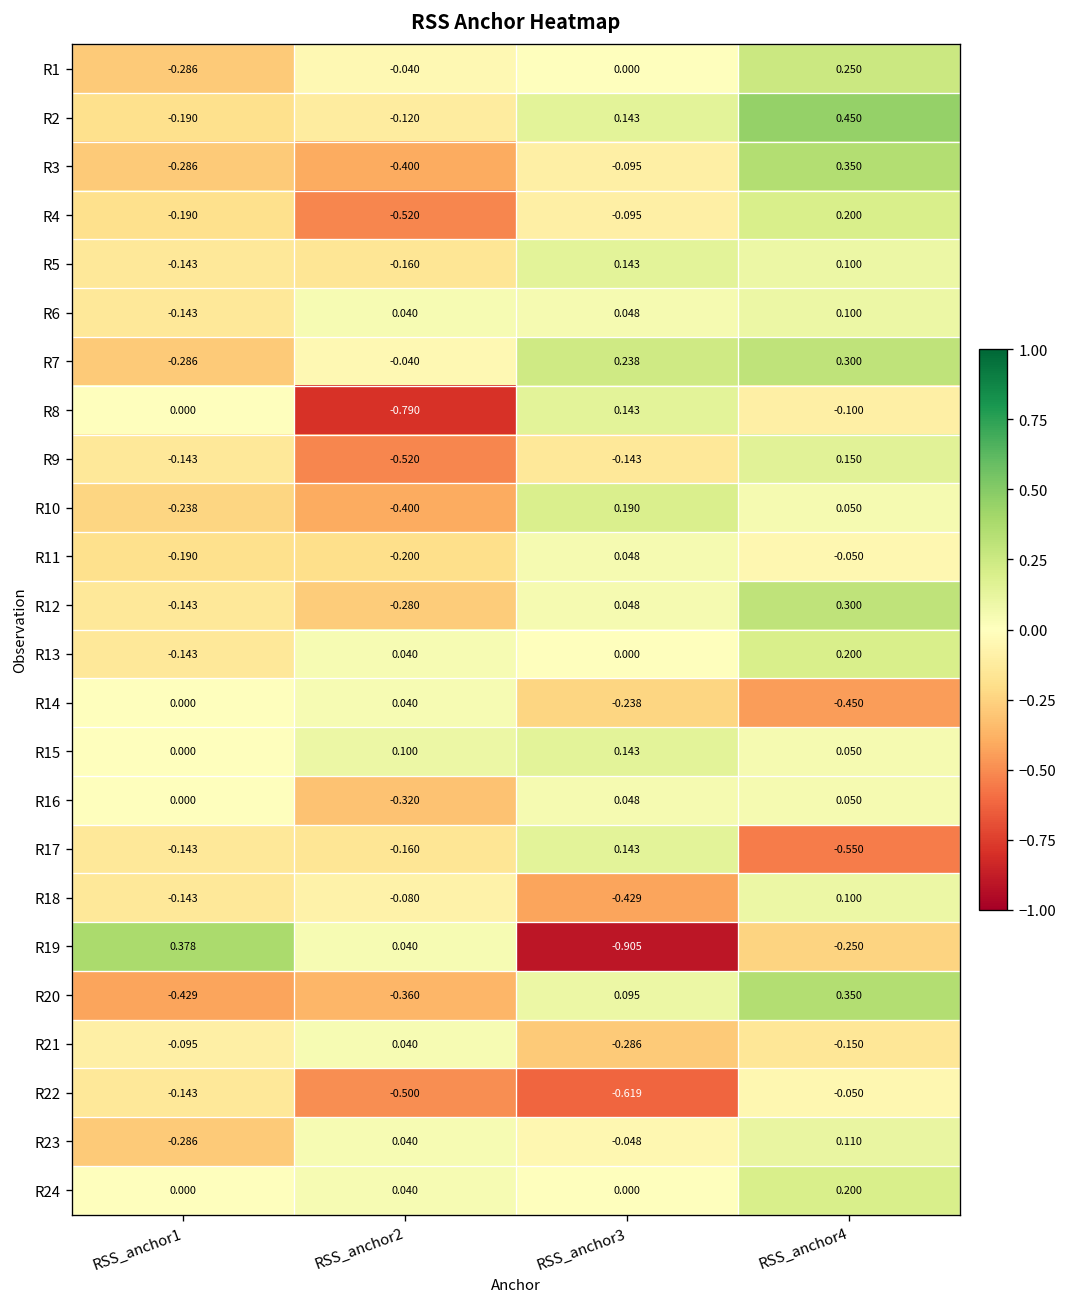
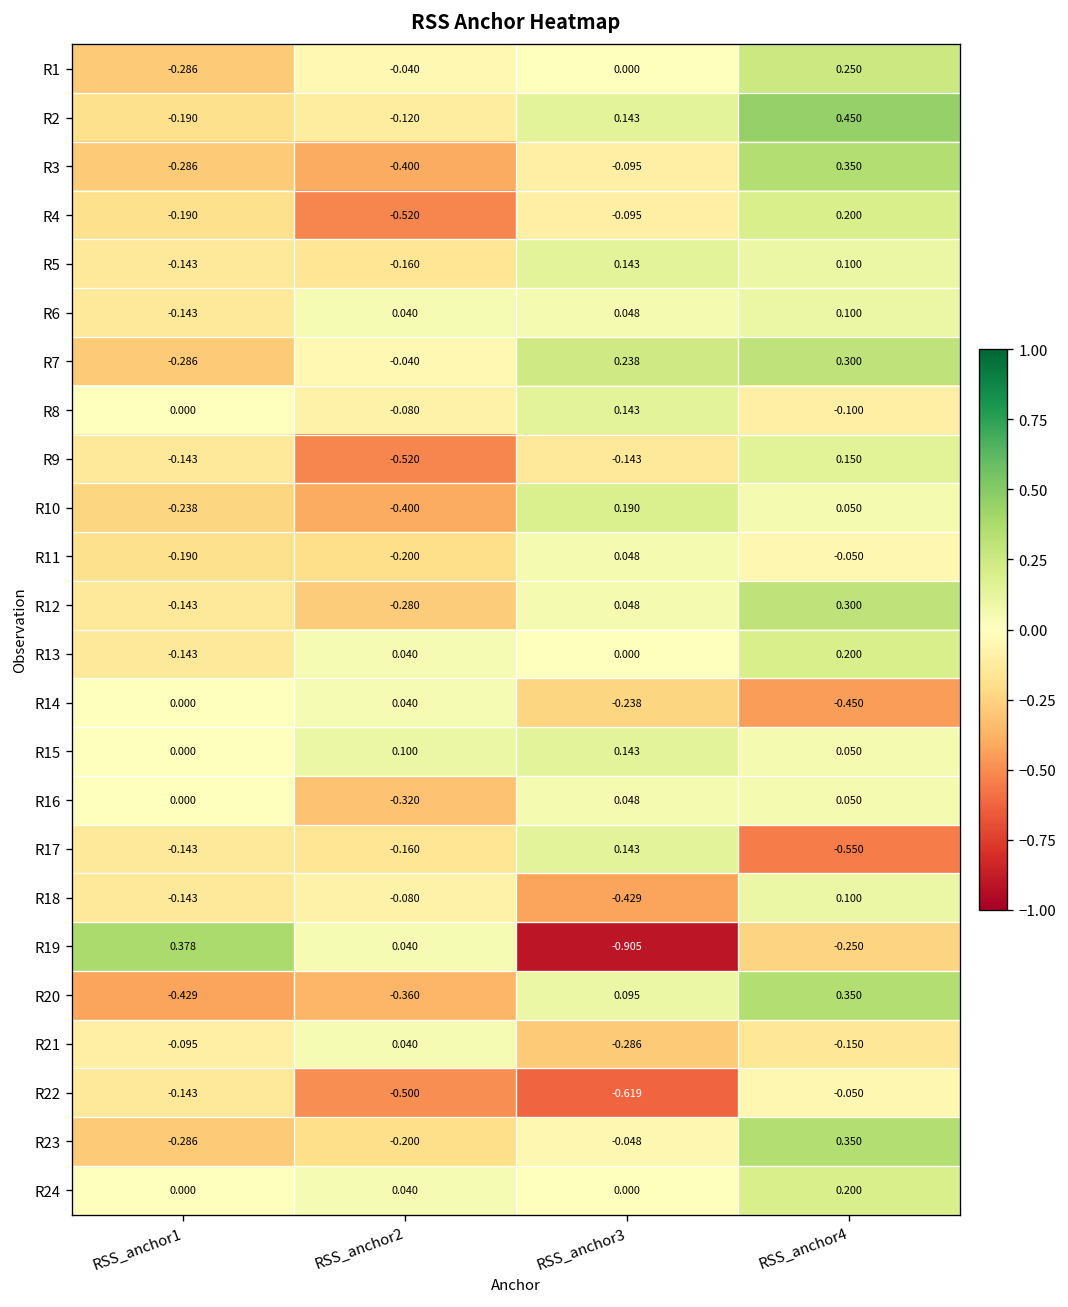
R8, RSS_anchor2: -0.790 -> -0.080
R23, RSS_anchor2: 0.040 -> -0.200
R23, RSS_anchor4: 0.110 -> 0.350
